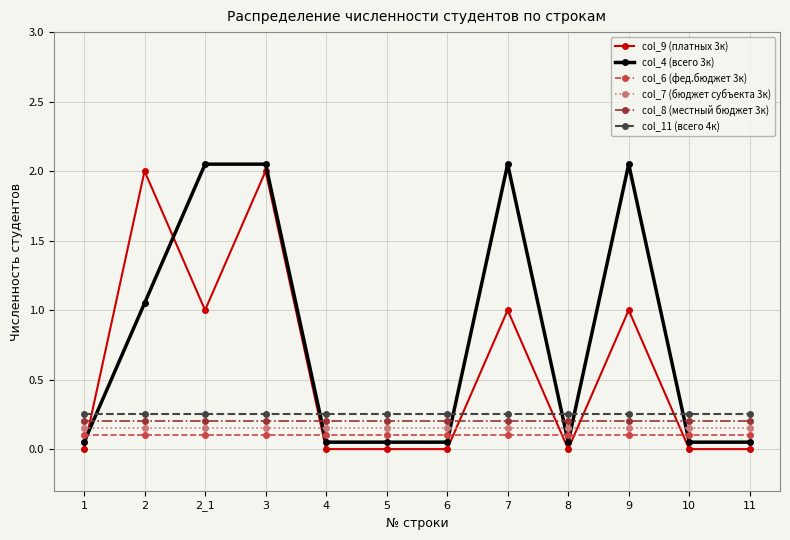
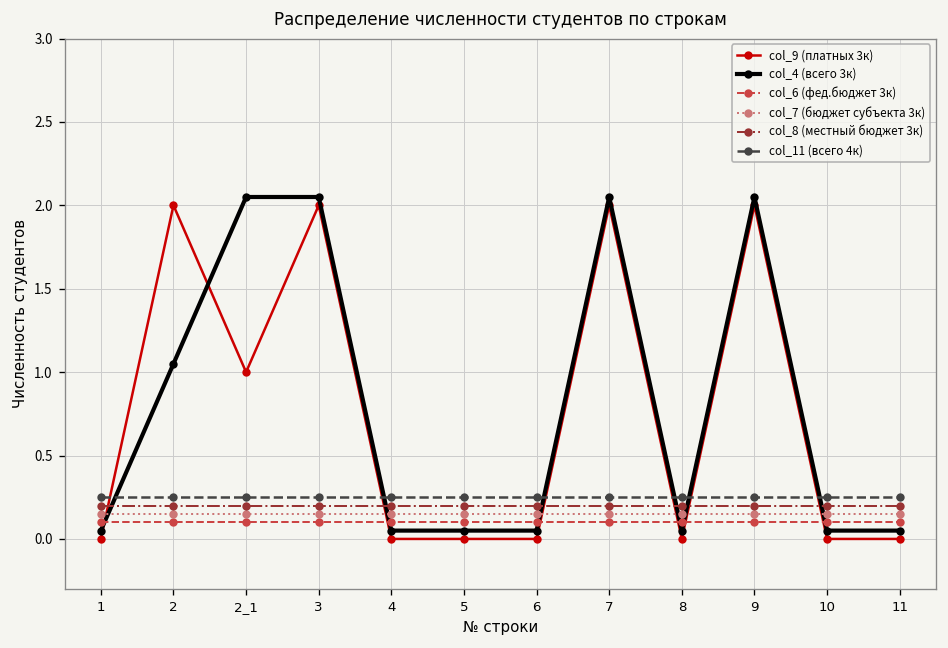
col_9 (платных 3к), 7: 1 -> 2
col_9 (платных 3к), 9: 1 -> 2
